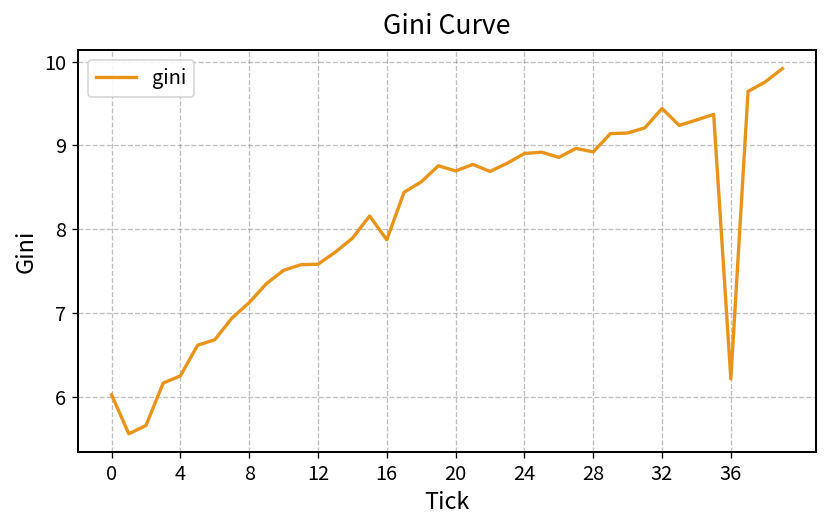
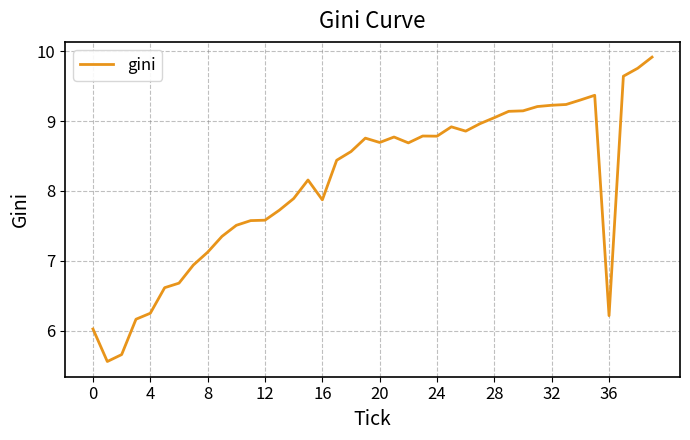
24: 8.9 -> 8.8
28: 8.9 -> 9.1
32: 9.4 -> 9.2
